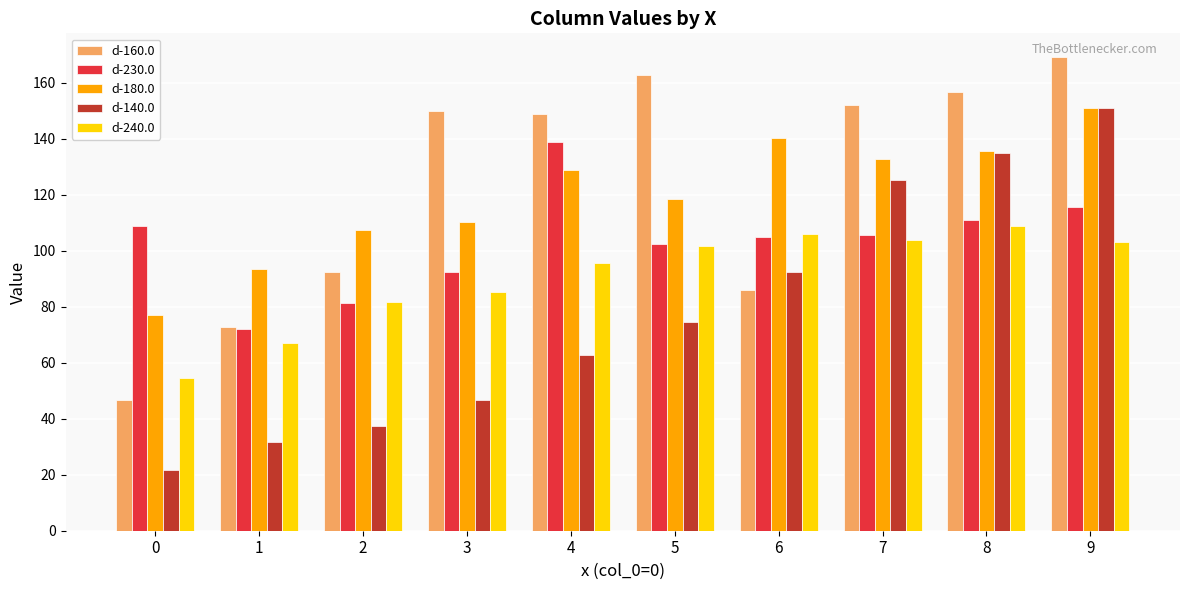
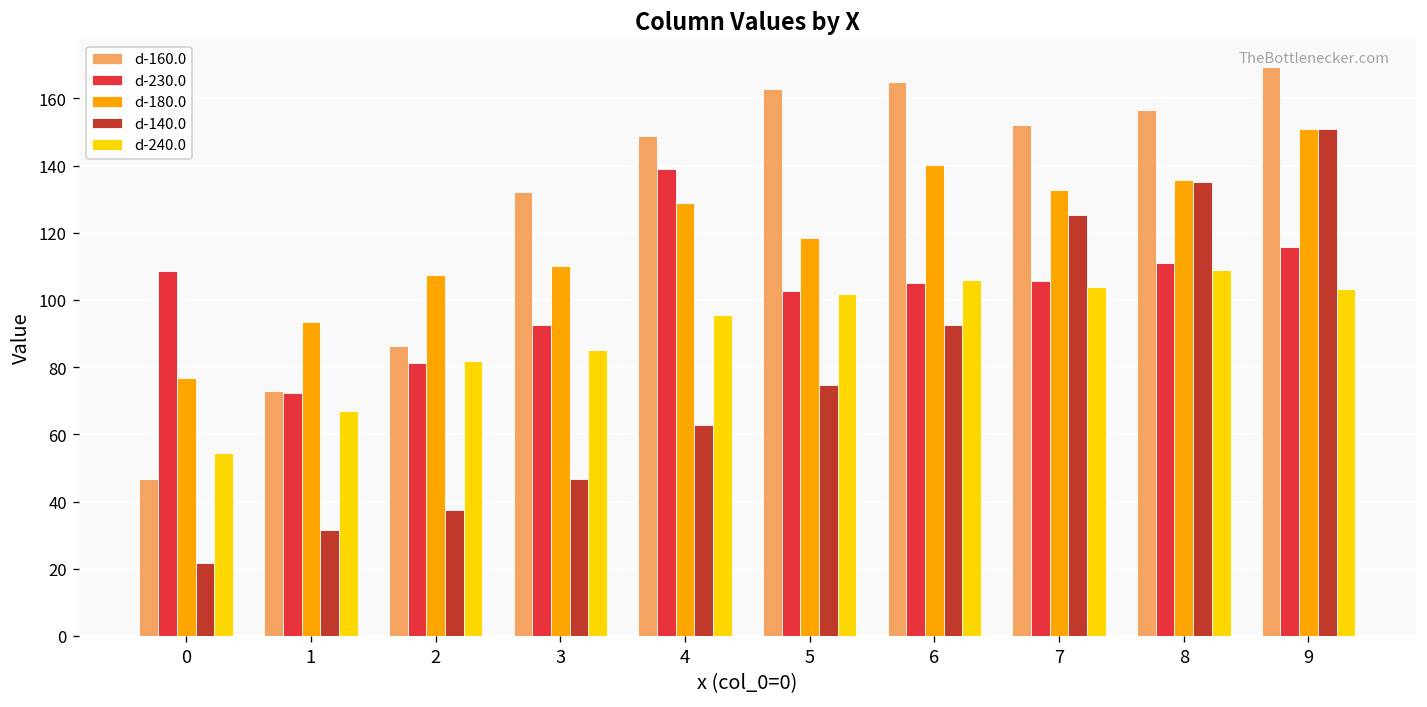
d-160.0, 2: 92 -> 86
d-160.0, 3: 150 -> 132
d-160.0, 6: 86 -> 165
